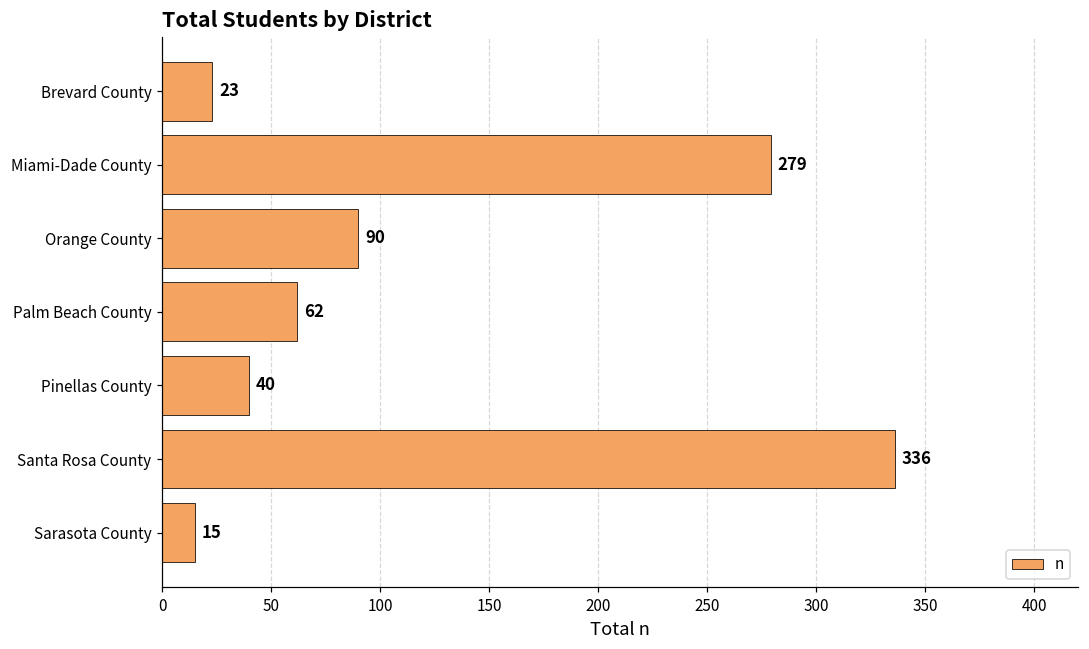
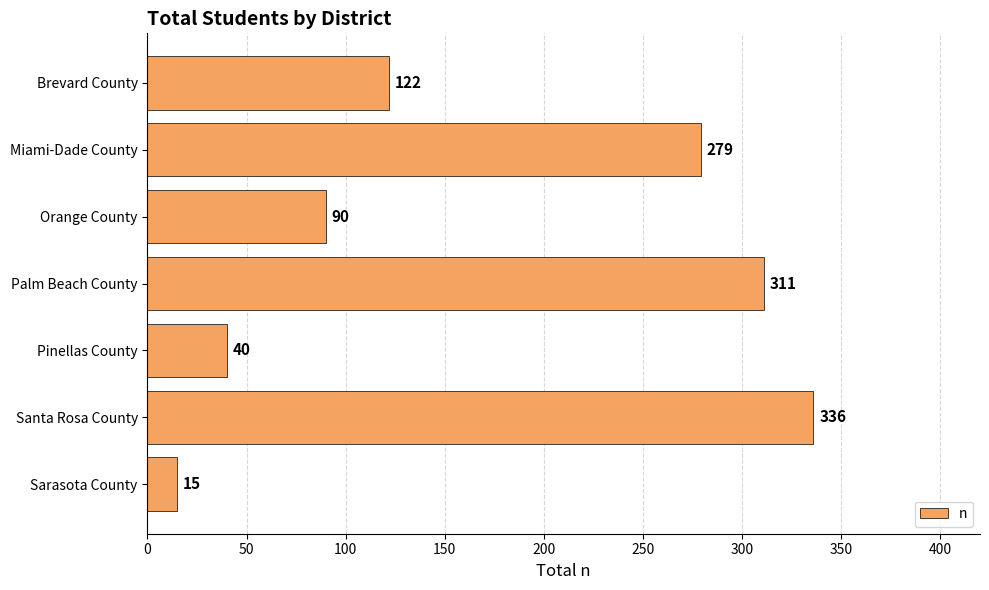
Brevard County: 23 -> 122
Palm Beach County: 62 -> 311
